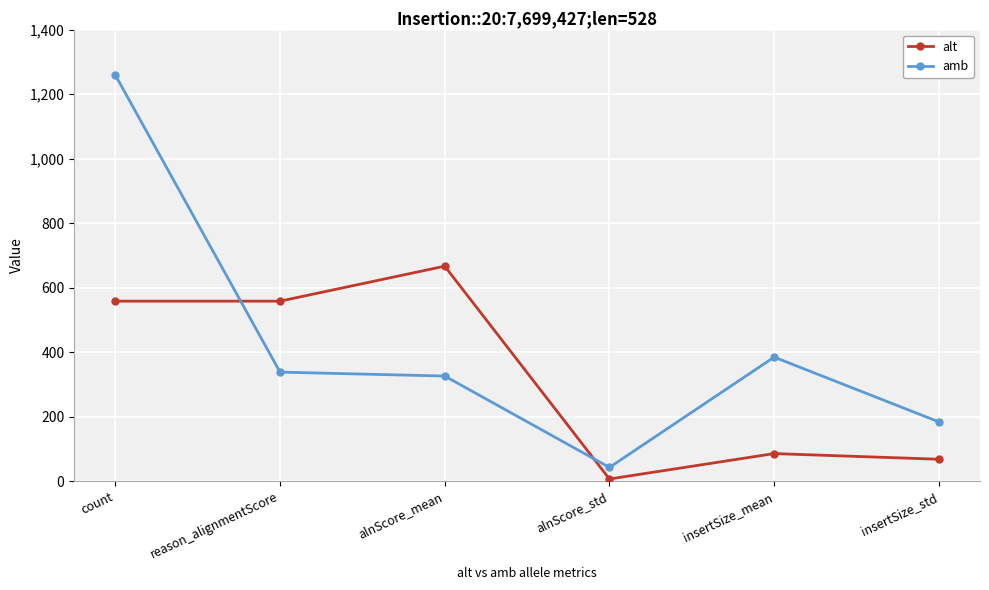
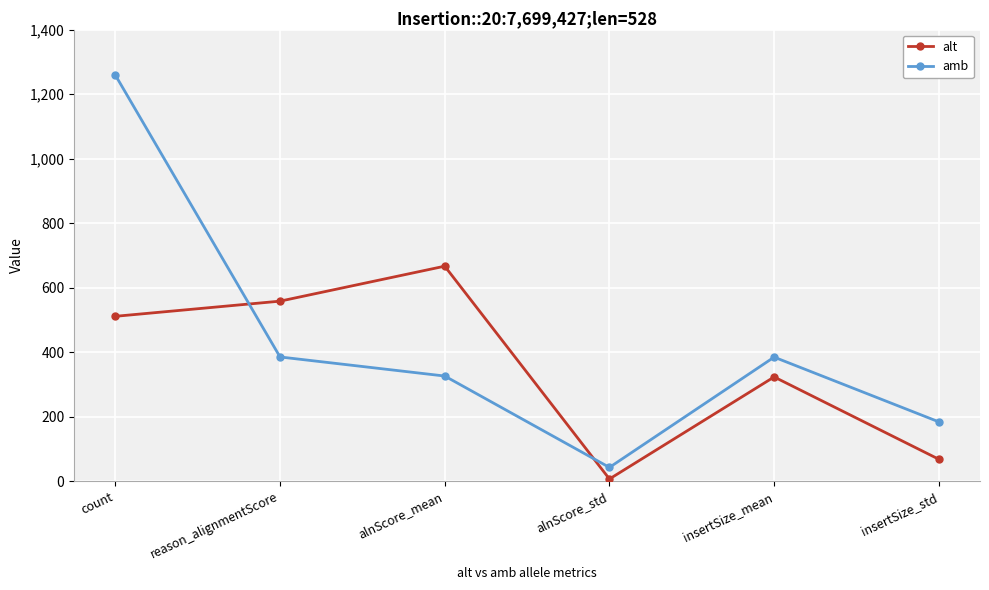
alt, count: 560 -> 510
amb, reason_alignmentScore: 340 -> 390
alt, insertSize_mean: 90 -> 320
